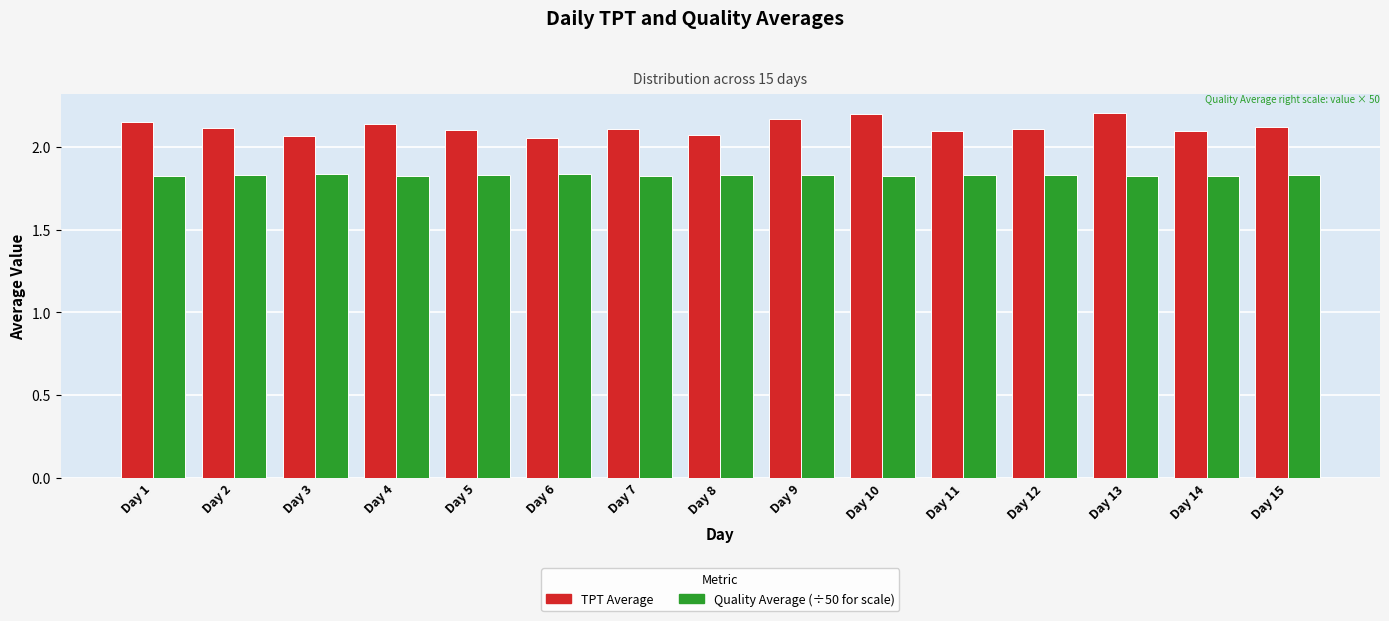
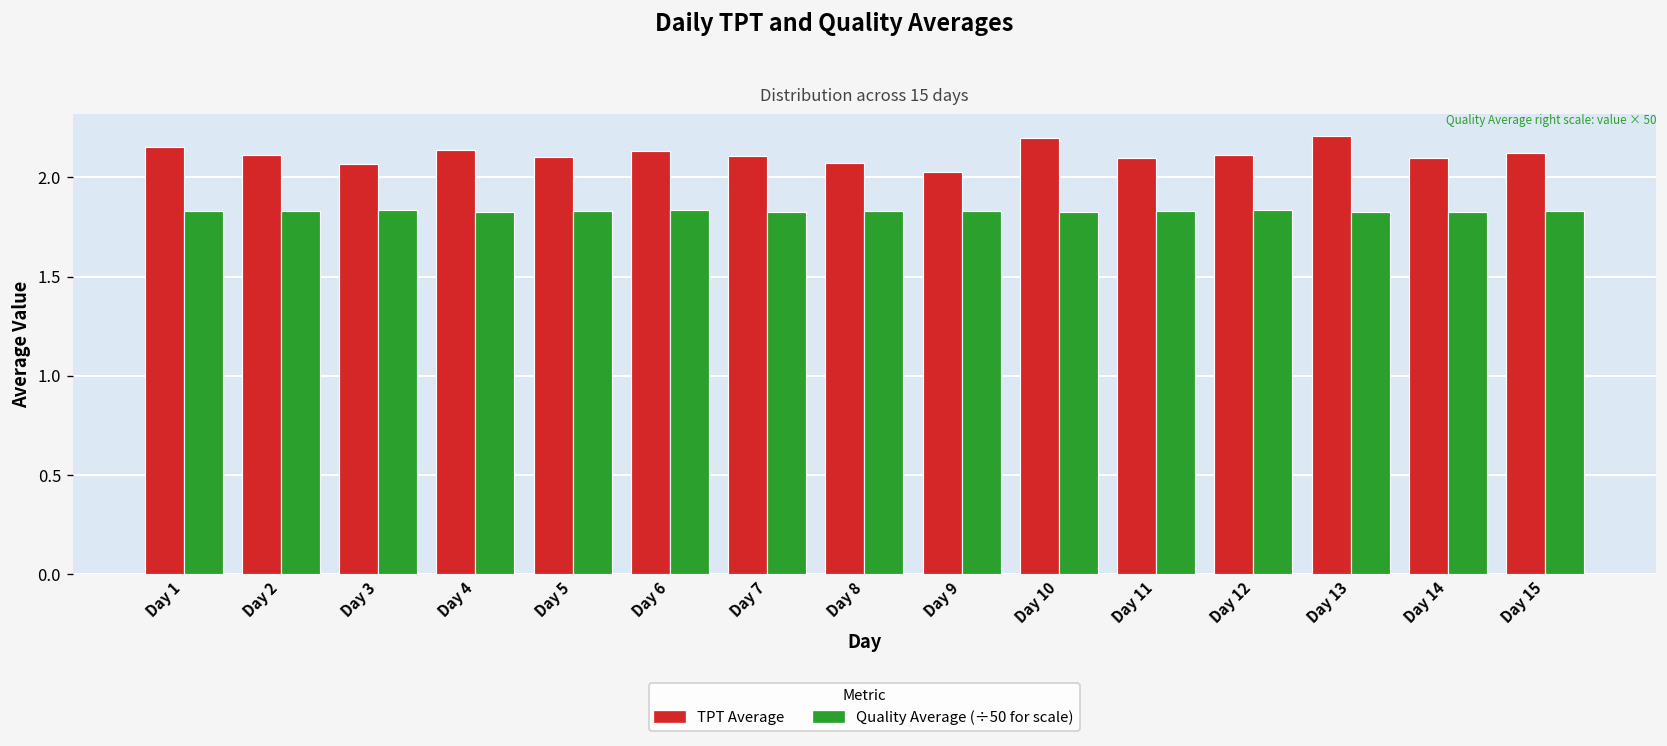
TPT Average, Day 6: 2.06 -> 2.13
TPT Average, Day 9: 2.17 -> 2.03
